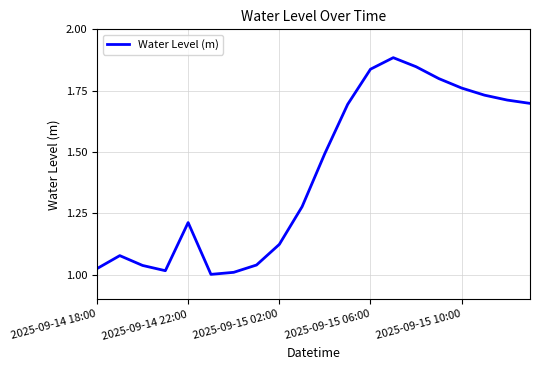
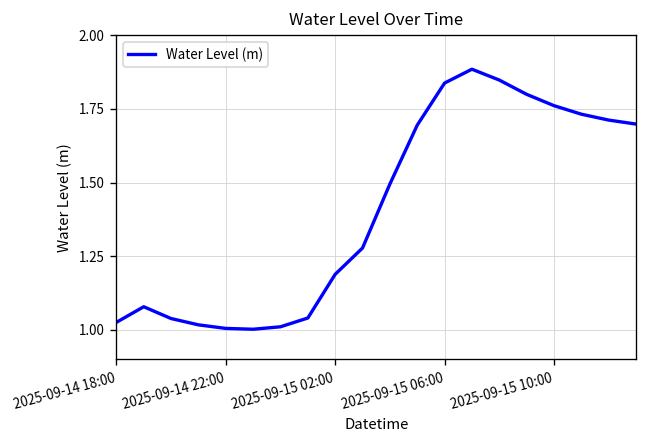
2025-09-14 22:00: 1.21 -> 1.00
2025-09-15 02:00: 1.12 -> 1.19
